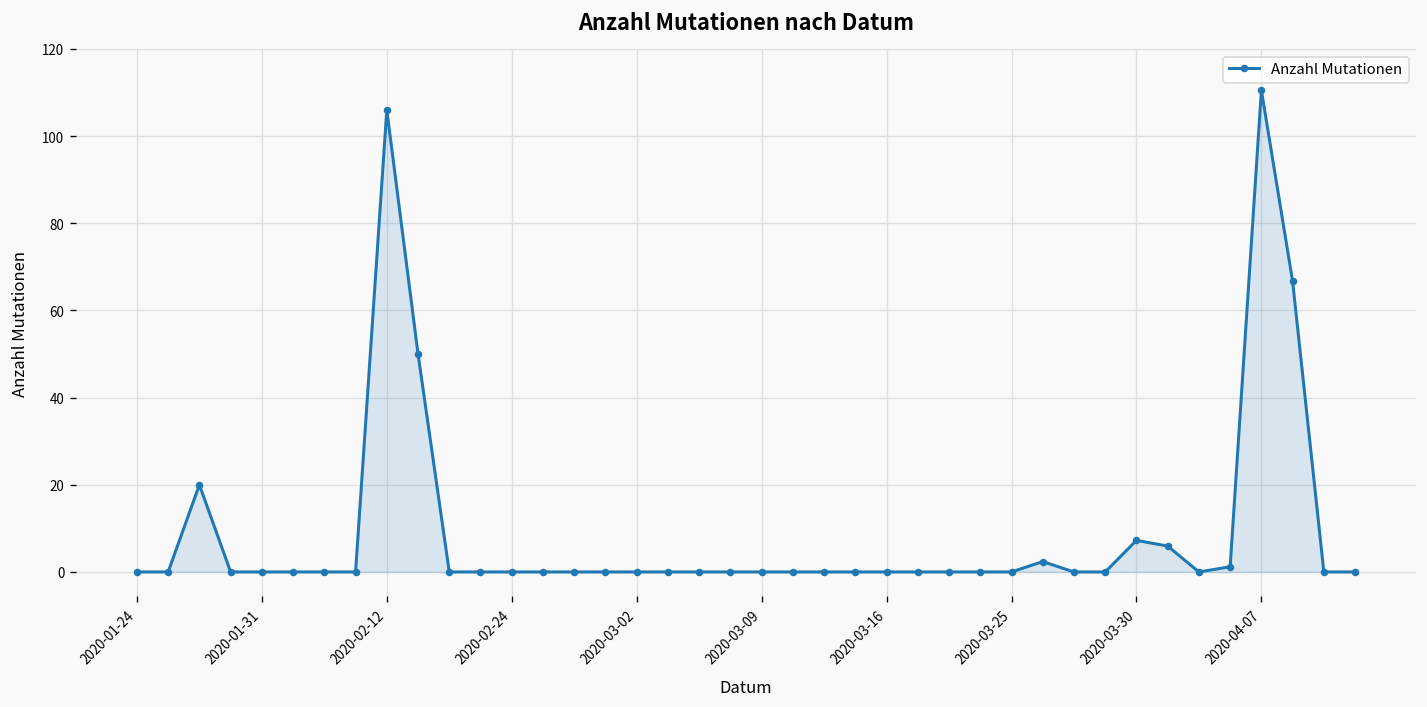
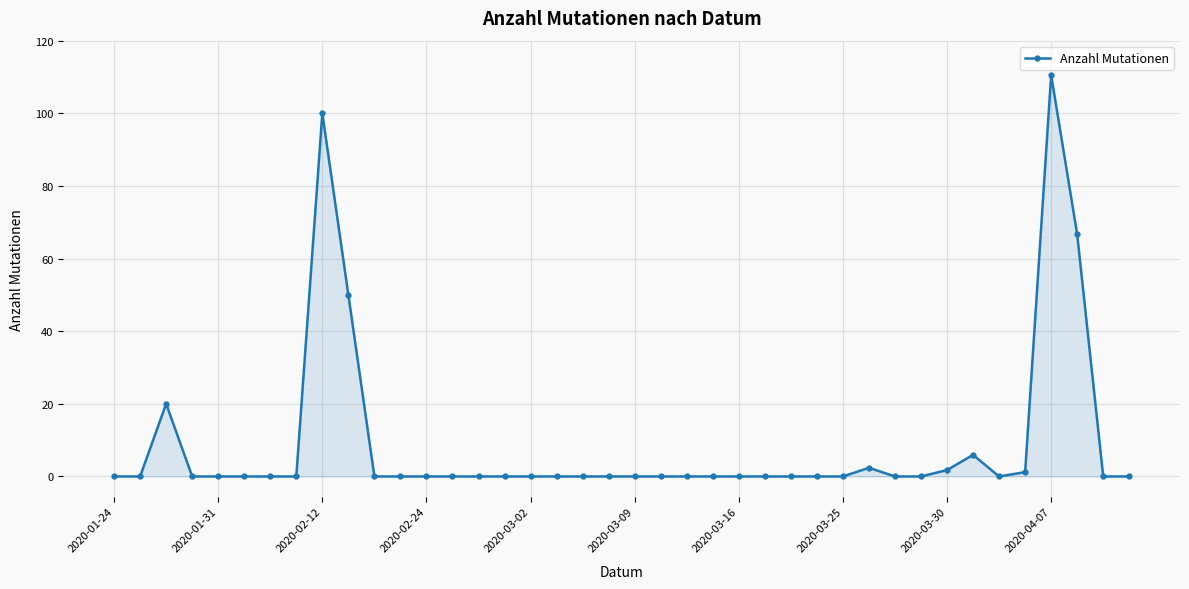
2020-02-12: 106 -> 100
2020-03-30: 7 -> 2
